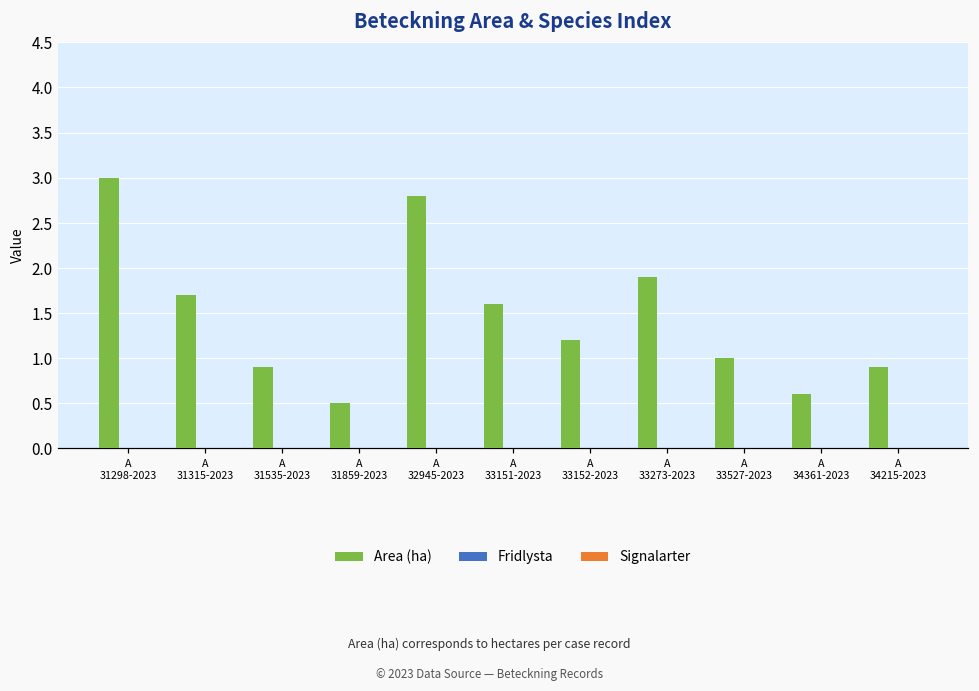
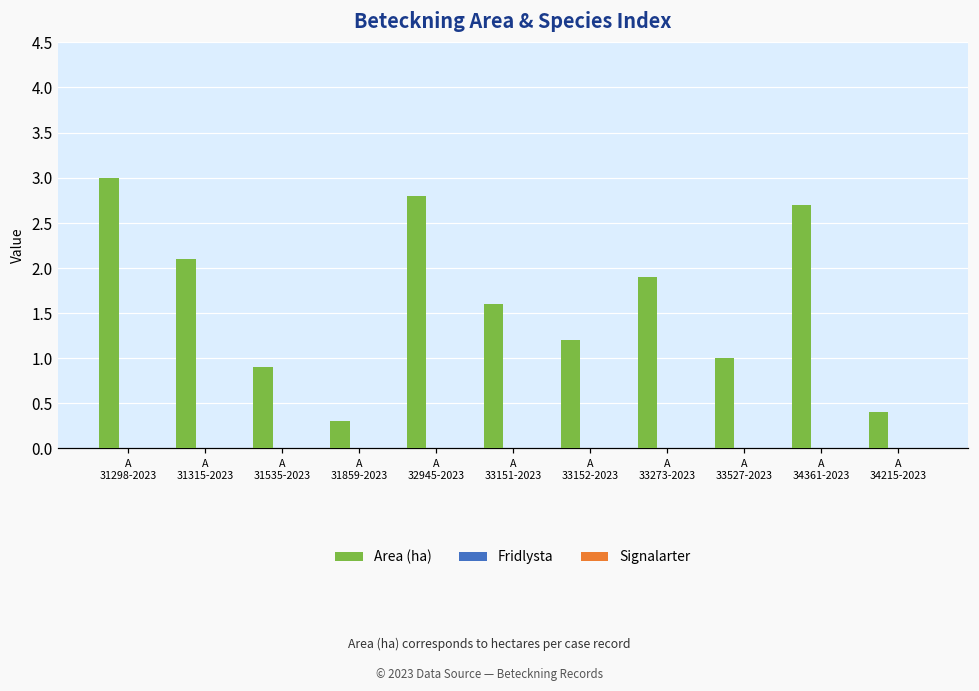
Area (ha), A 31315-2023: 1.7 -> 2.1
Area (ha), A 31859-2023: 0.5 -> 0.3
Area (ha), A 34361-2023: 0.6 -> 2.7
Area (ha), A 34215-2023: 0.9 -> 0.4
